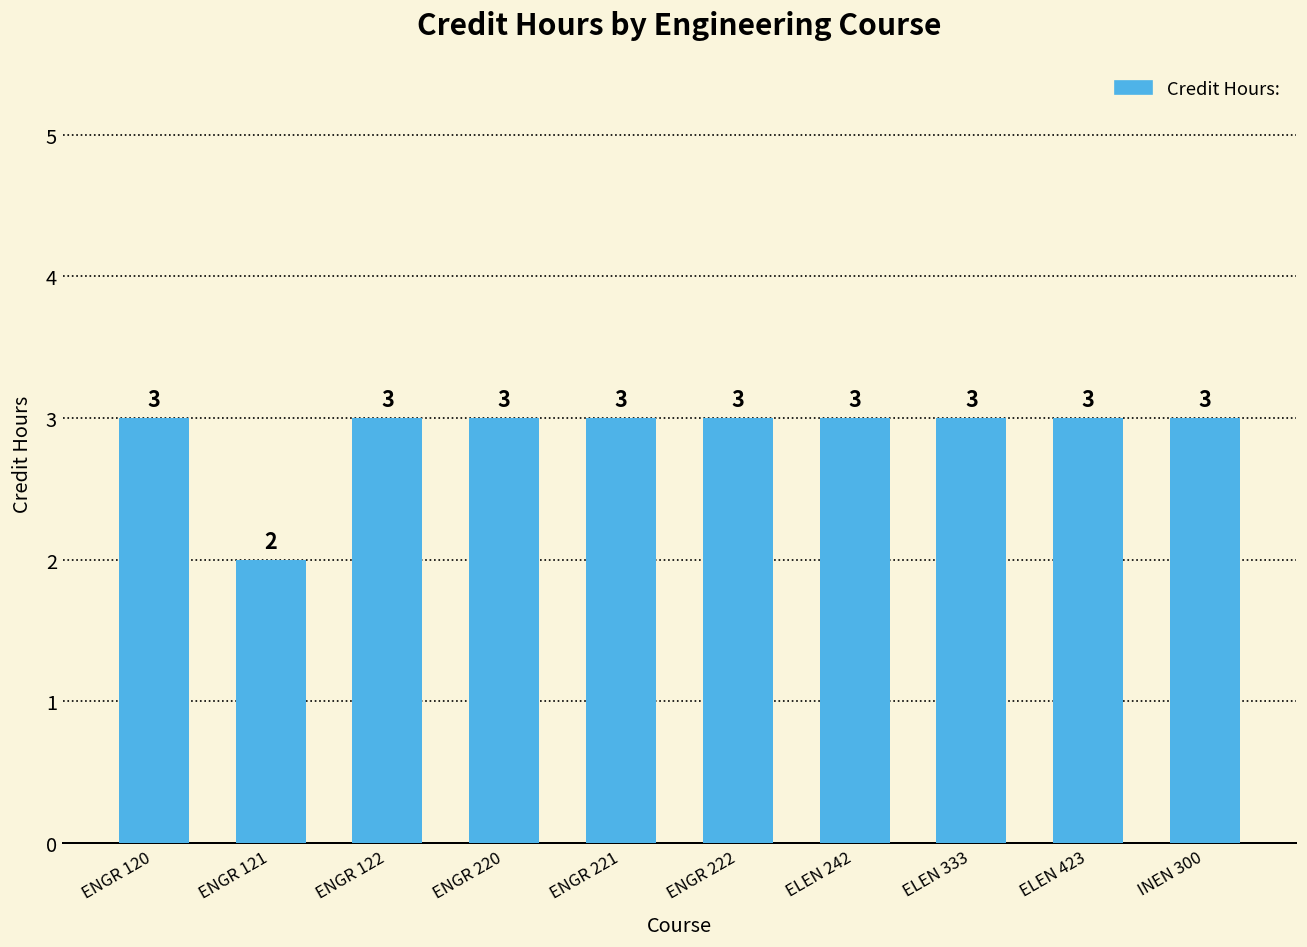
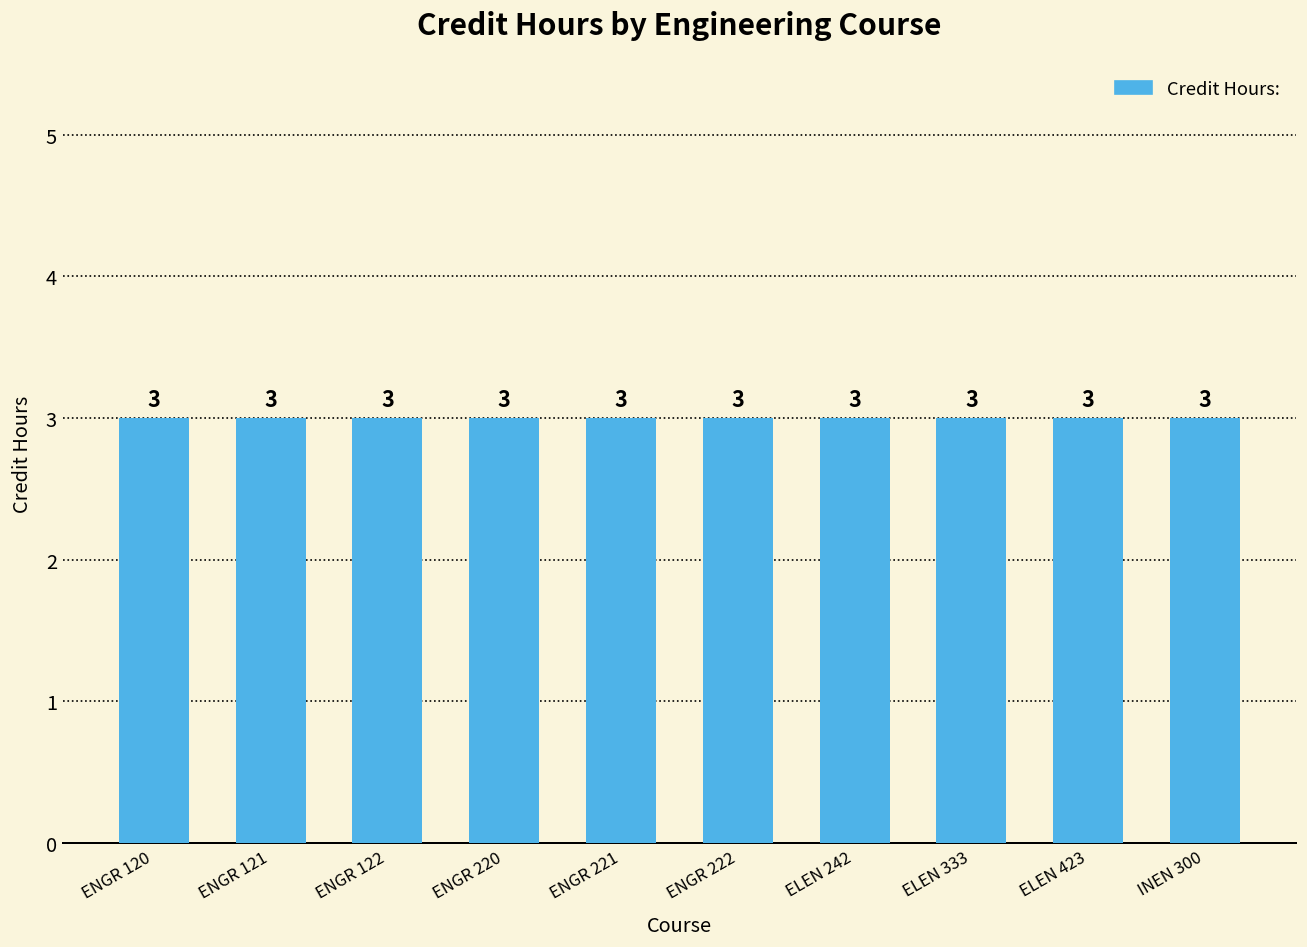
ENGR 121: 2 -> 3
